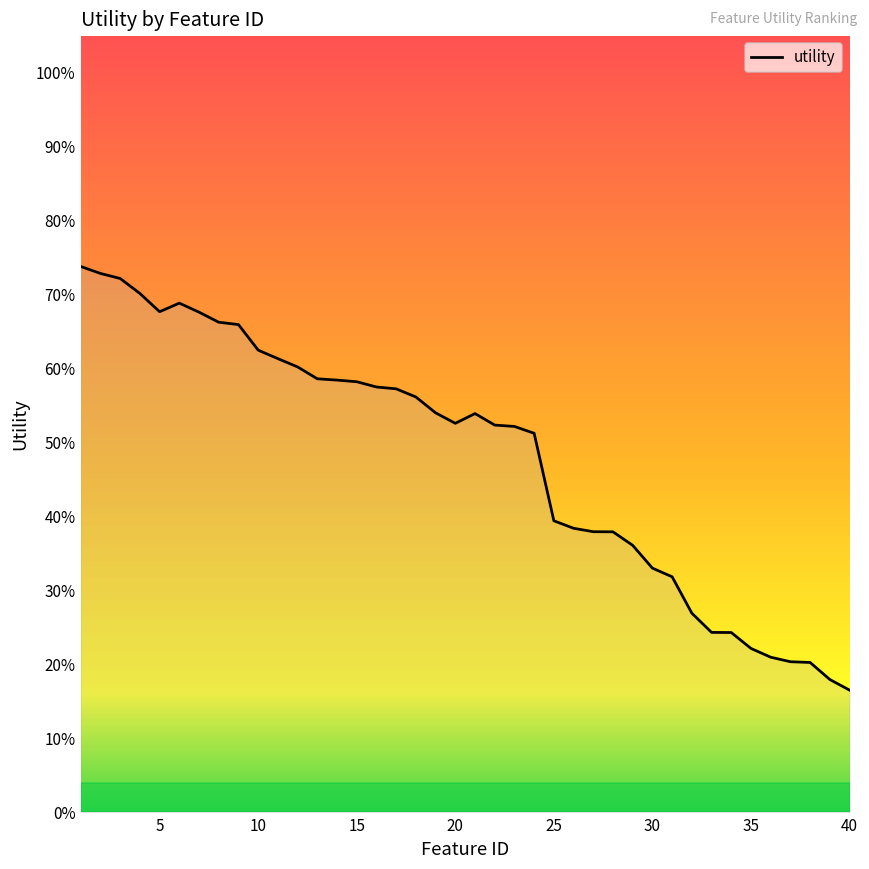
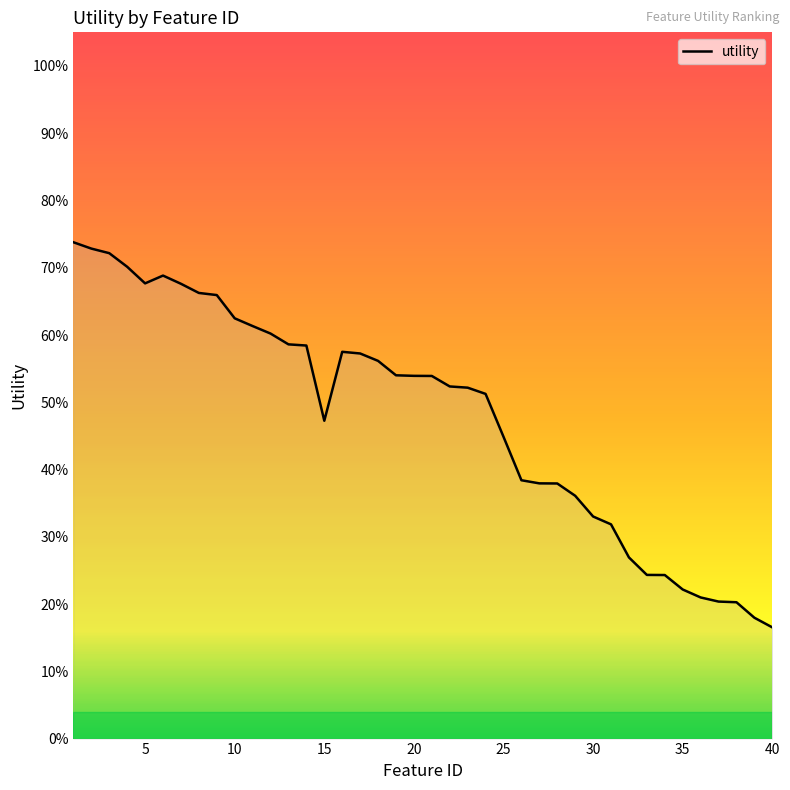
15: 58% -> 47%
20: 53% -> 54%
25: 39% -> 45%
